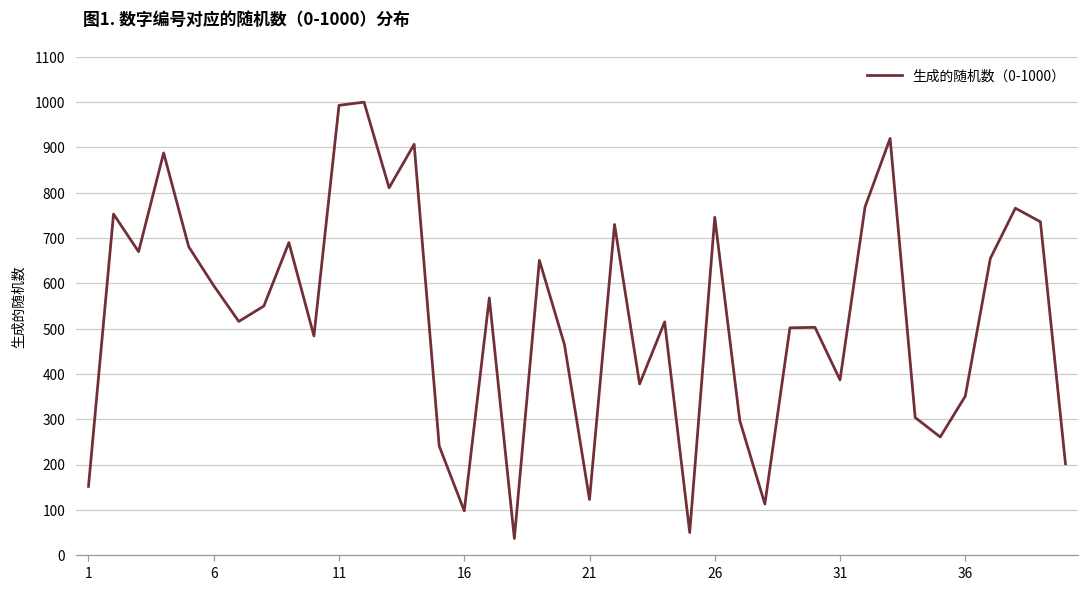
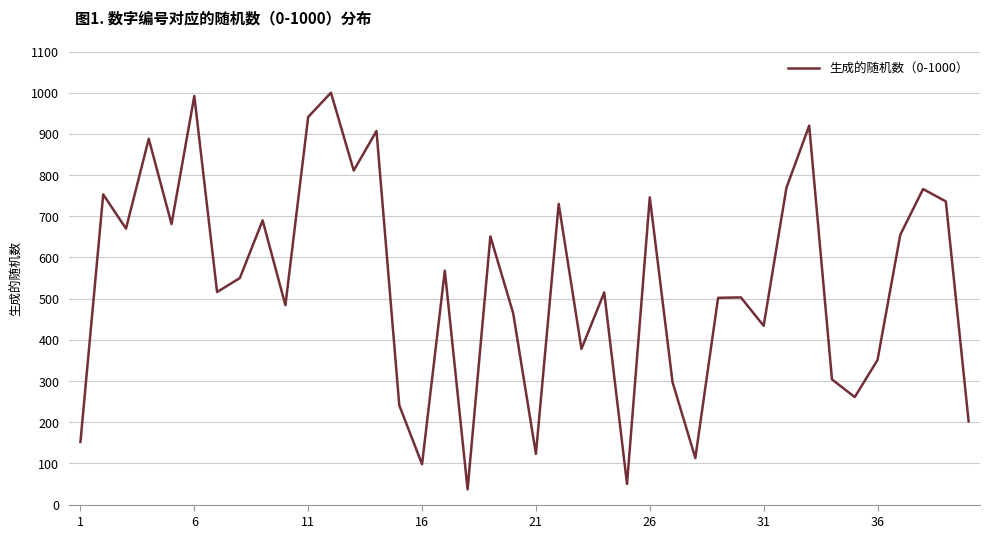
6: 600 -> 990
11: 990 -> 940
31: 390 -> 430
